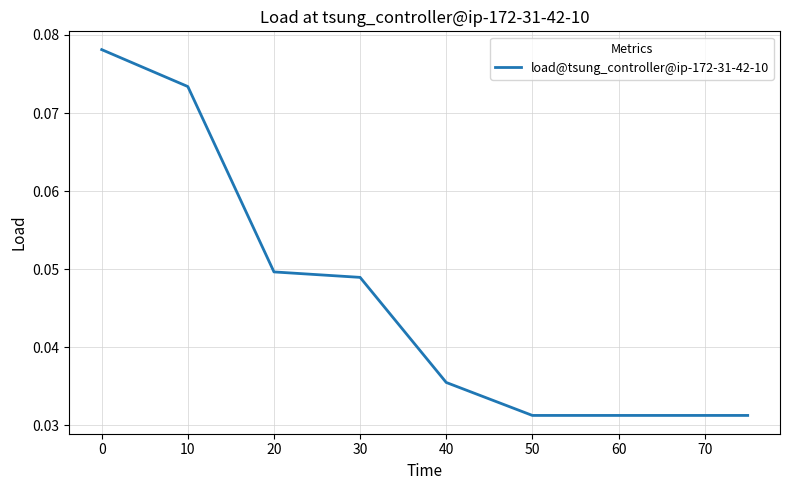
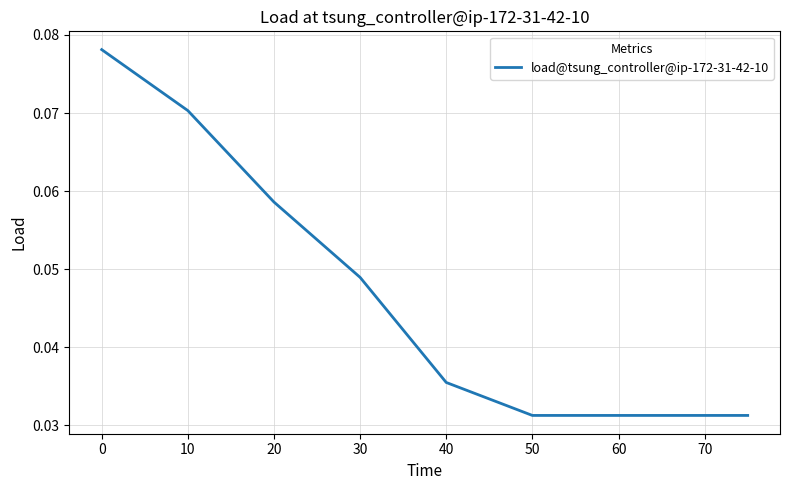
10: 0.073 -> 0.070
20: 0.050 -> 0.059
